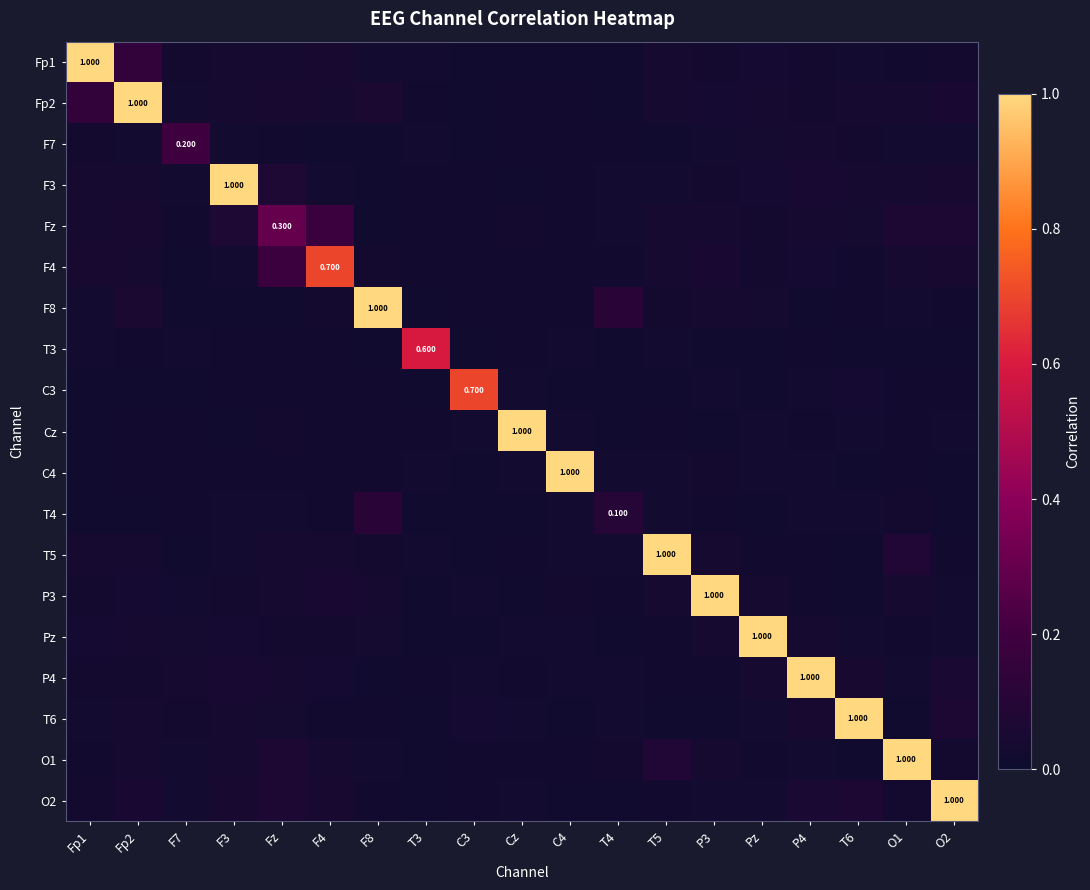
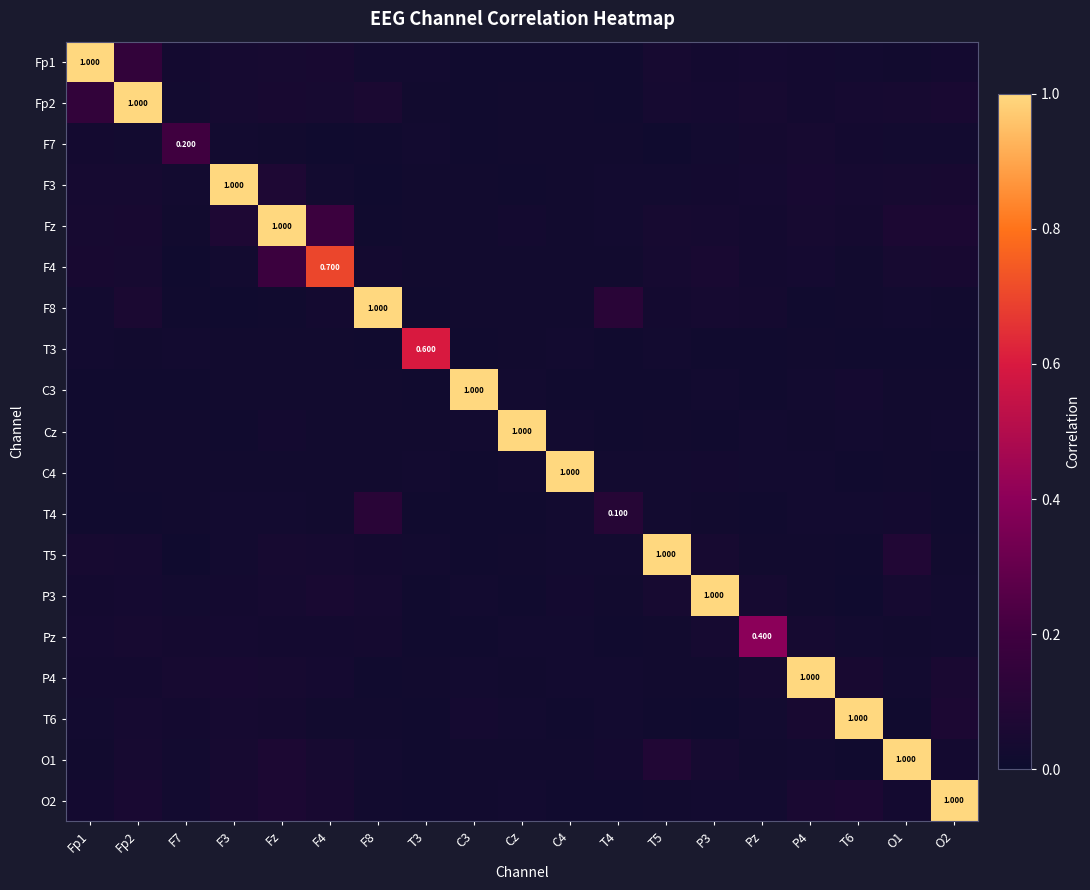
Fz, Fz: 0.300 -> 1.000
C3, C3: 0.700 -> 1.000
Pz, Pz: 1.000 -> 0.400
